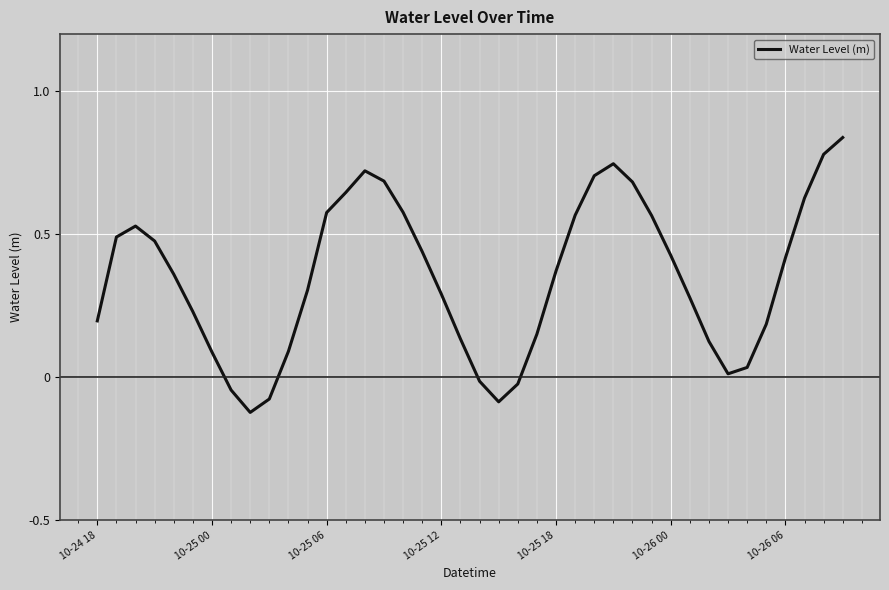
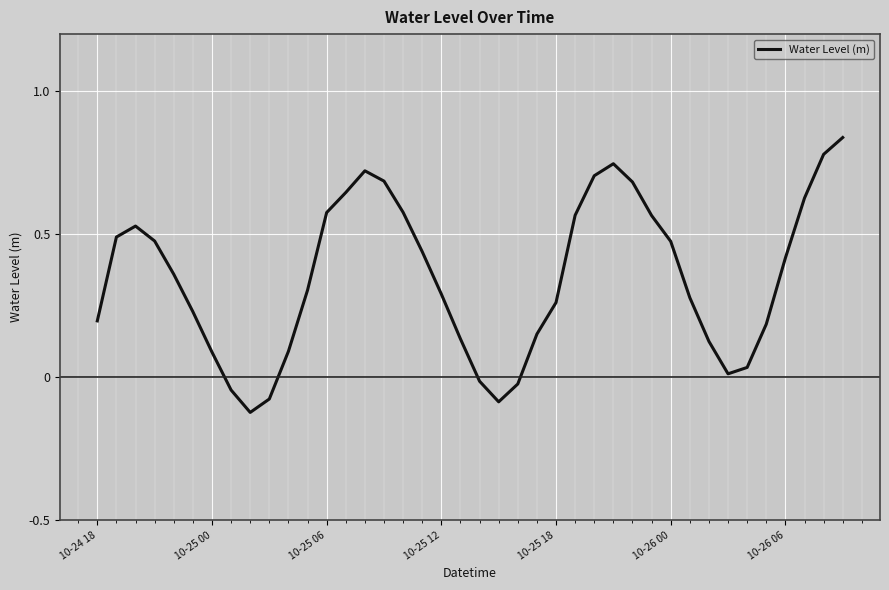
10-25 18: 0.37 -> 0.26
10-26 00: 0.43 -> 0.48
